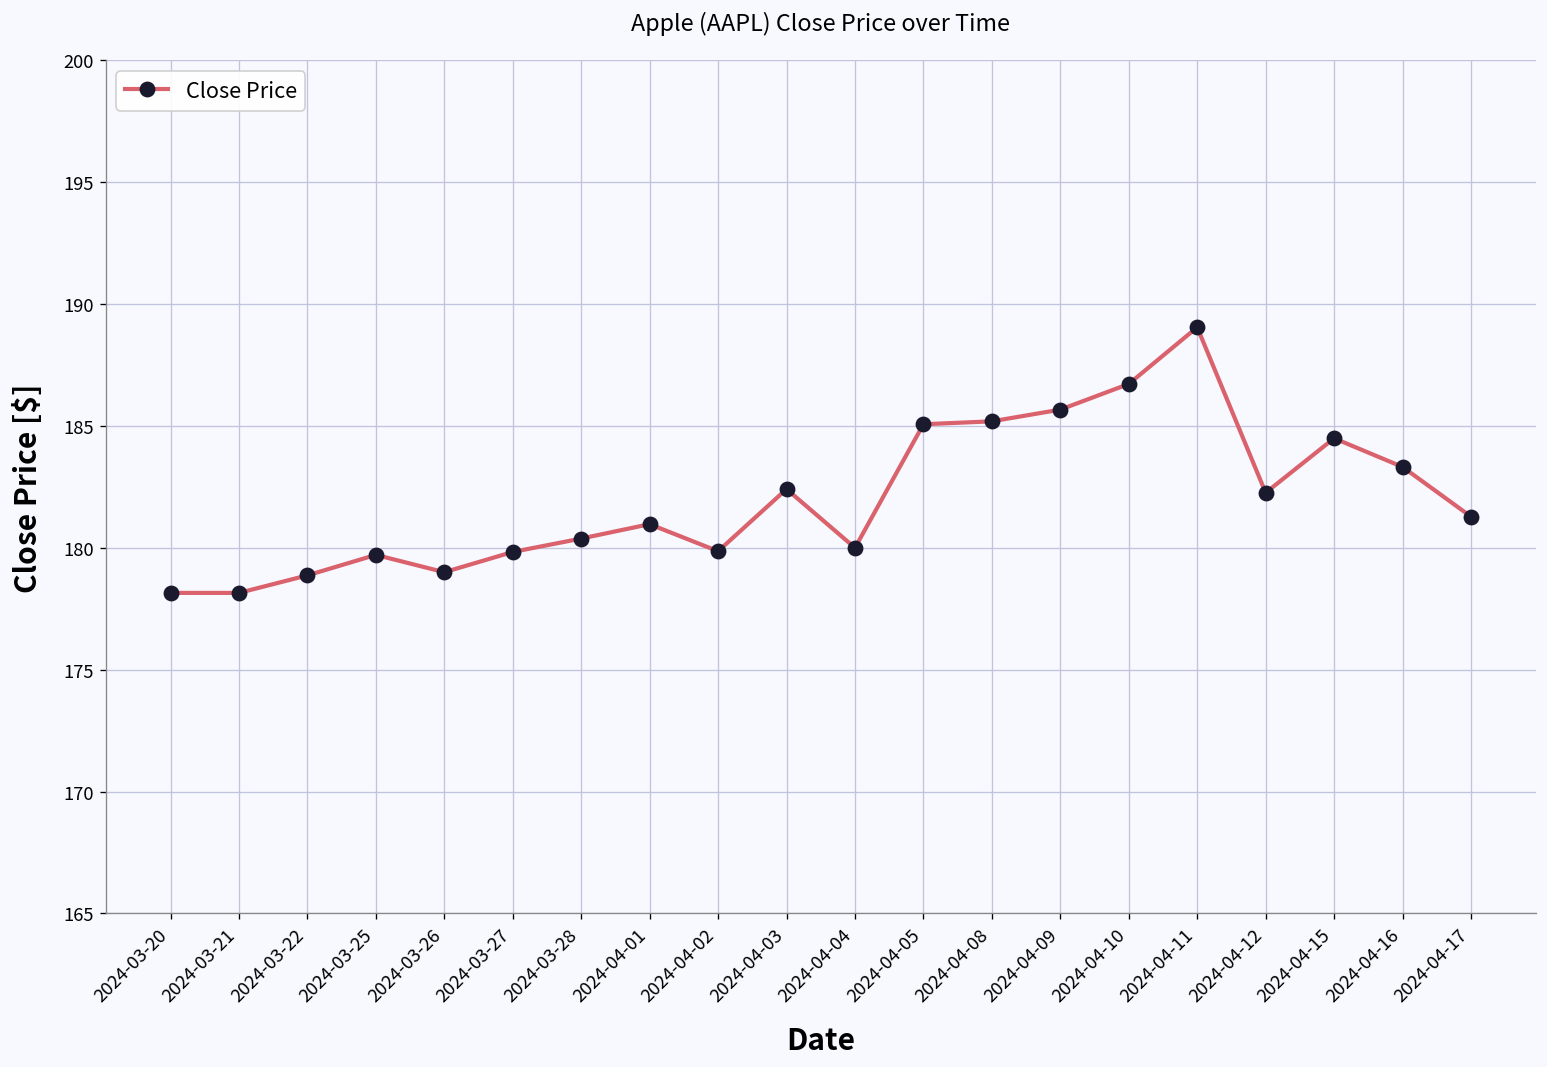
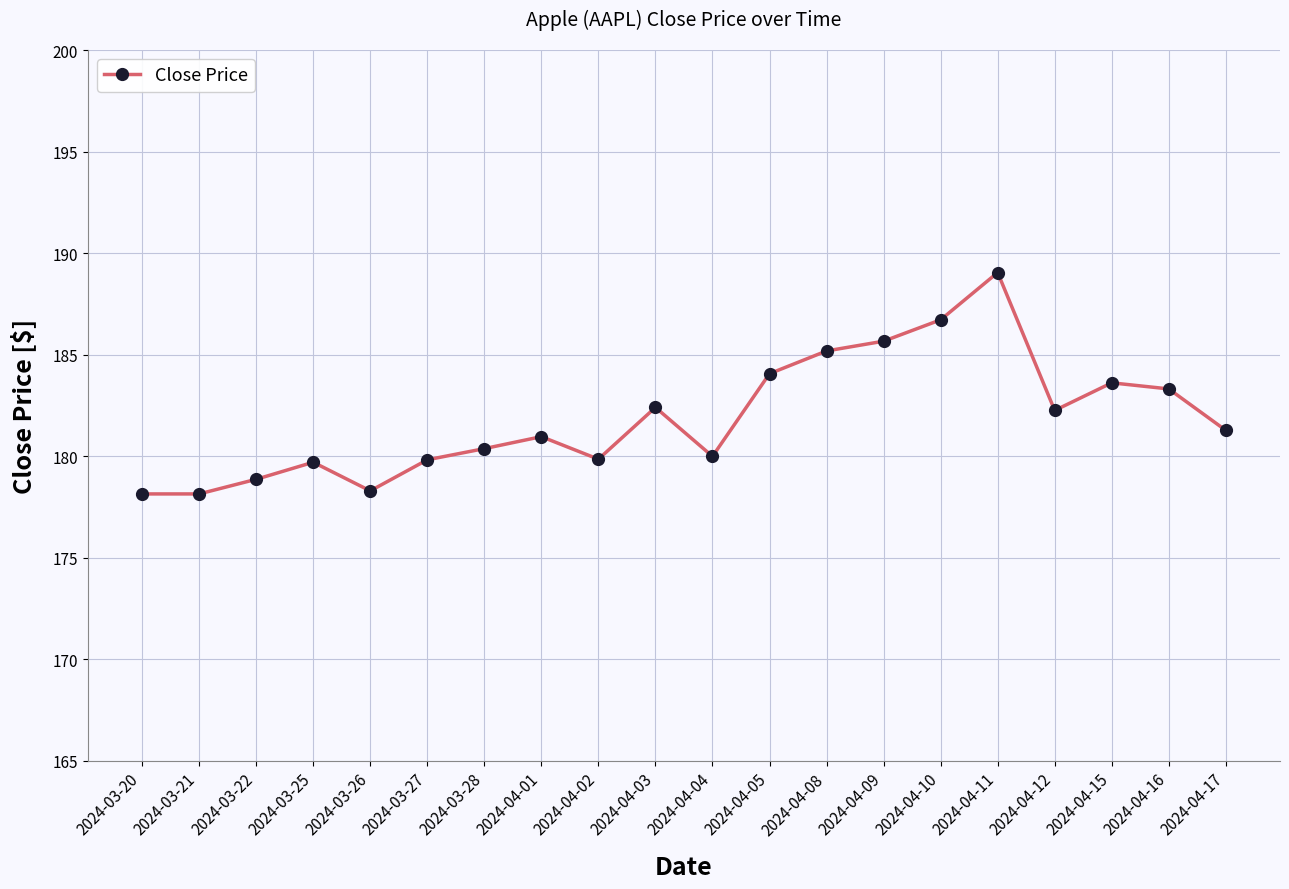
2024-03-26: 179.0 -> 178.3
2024-04-05: 185.1 -> 184.1
2024-04-15: 184.5 -> 183.6
